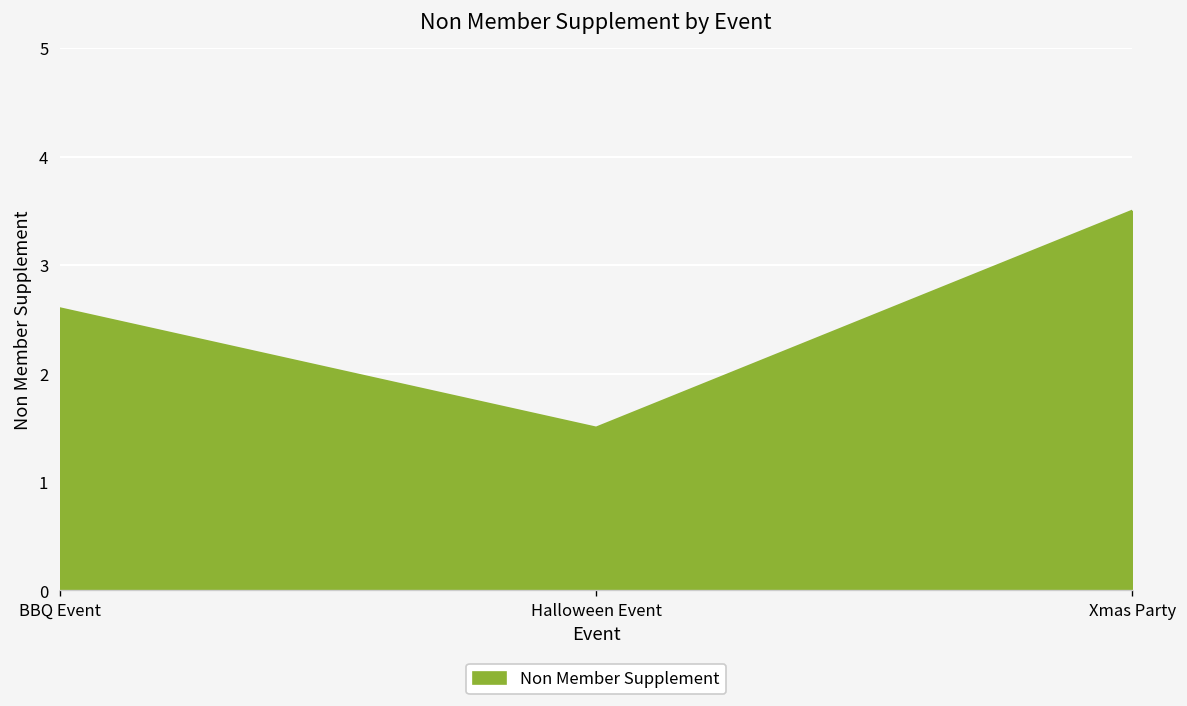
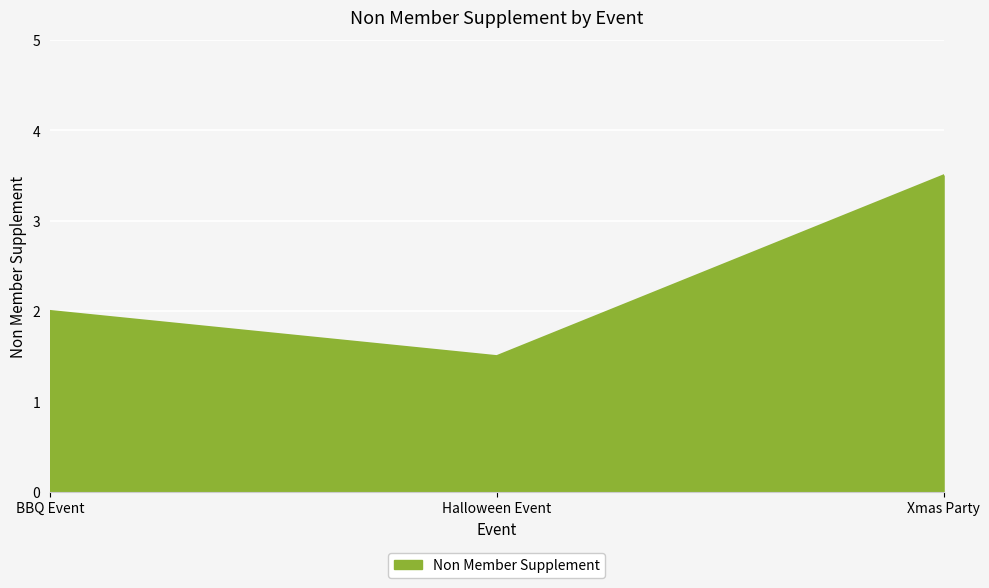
BBQ Event: 2.6 -> 2.0
